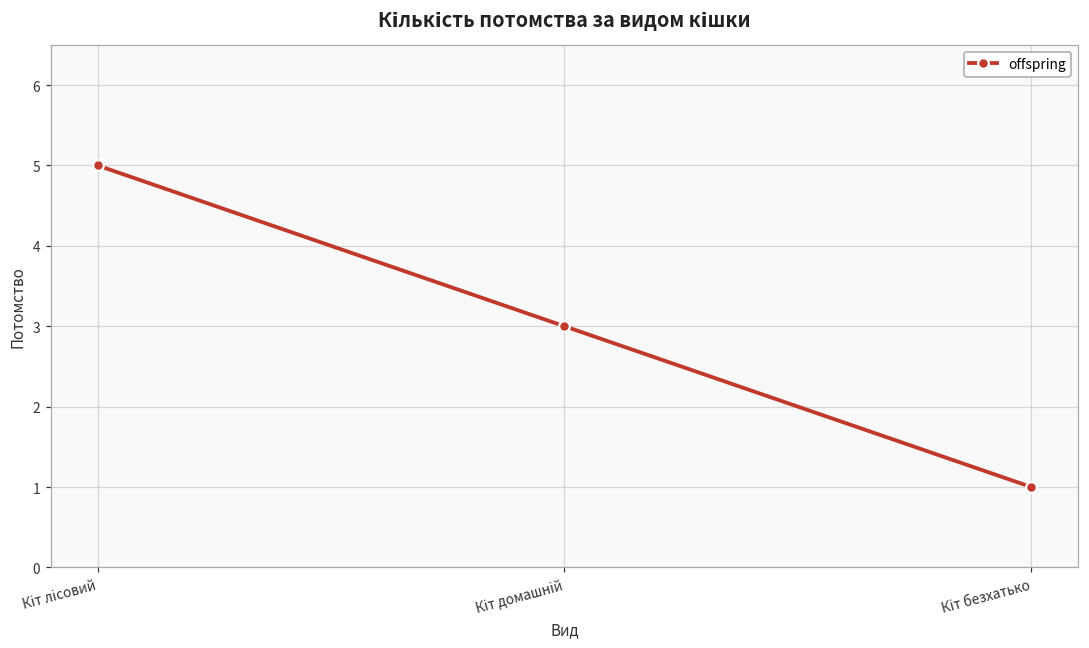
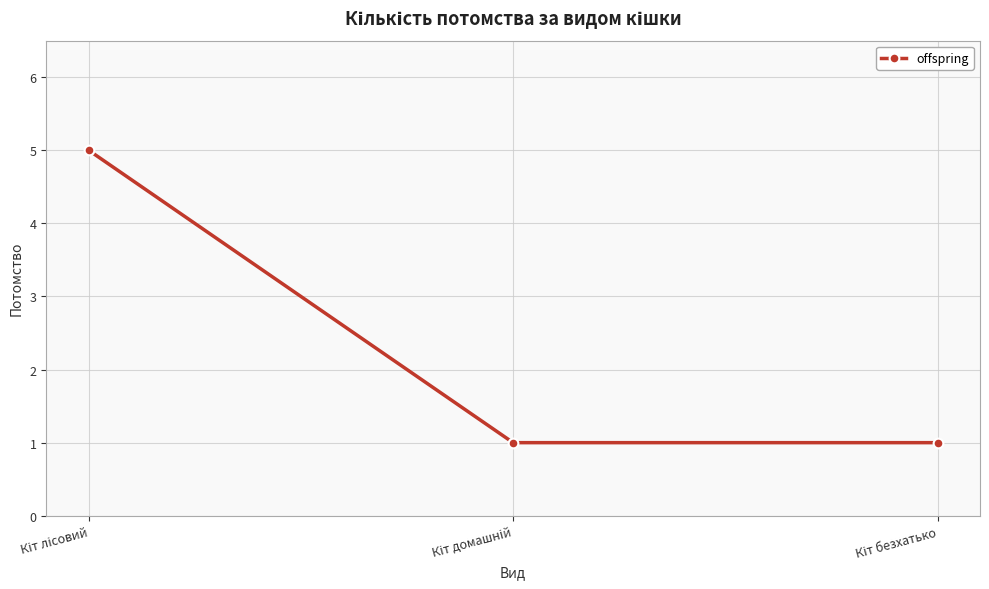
Кіт домашній: 3 -> 1
